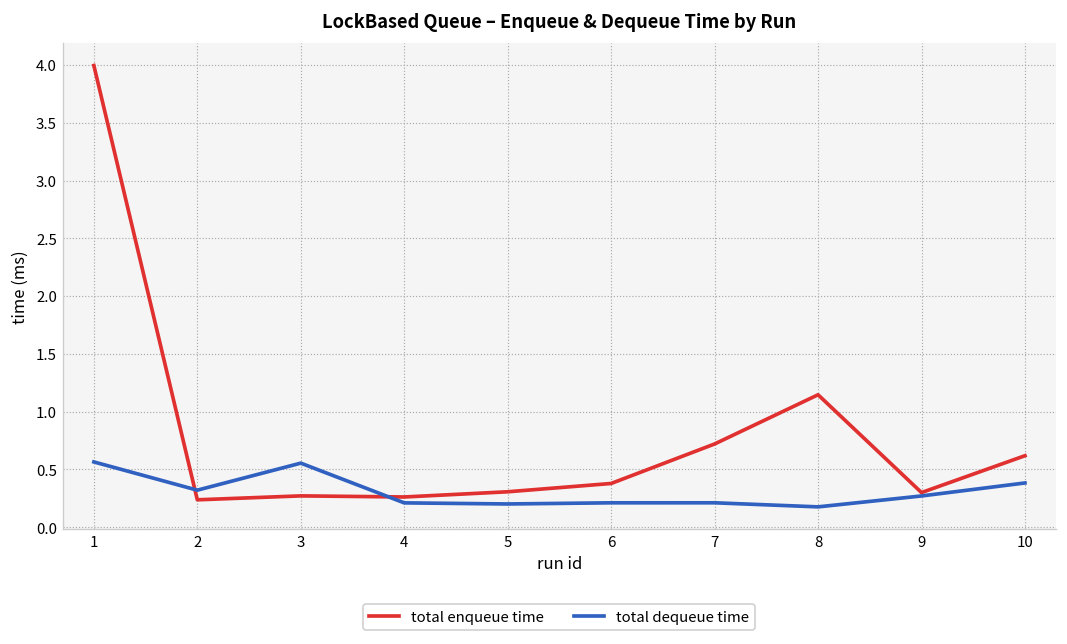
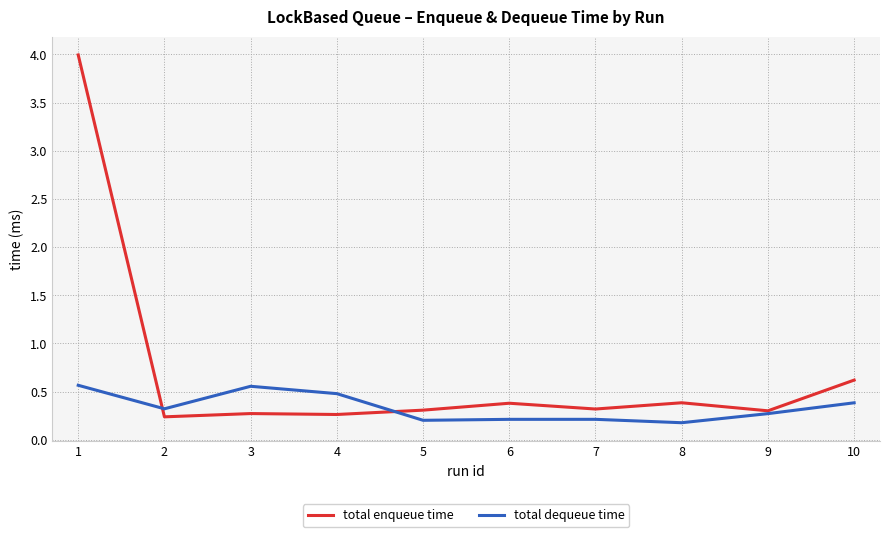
total dequeue time, 4: 0.2 -> 0.5
total enqueue time, 7: 0.7 -> 0.3
total enqueue time, 8: 1.1 -> 0.4
